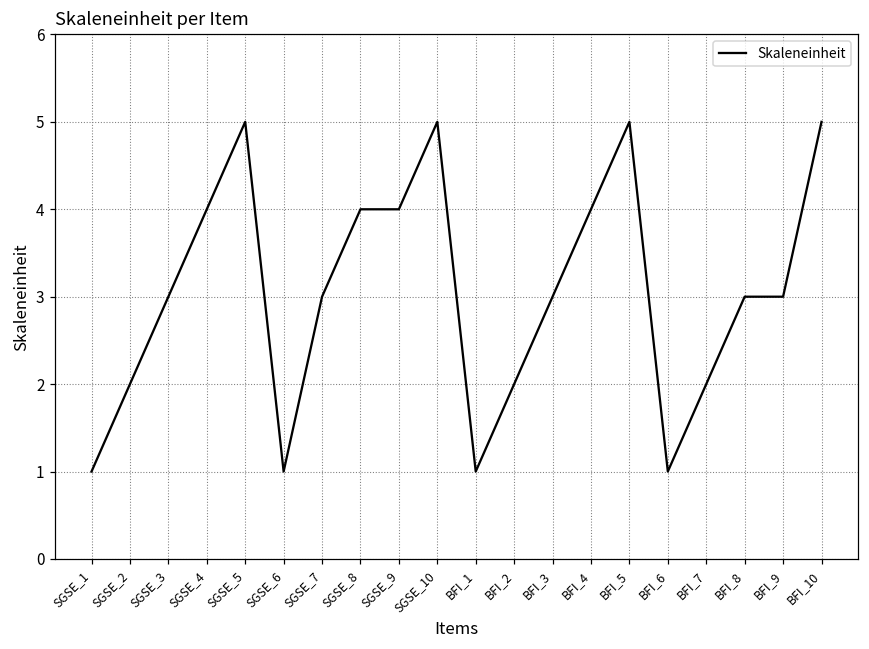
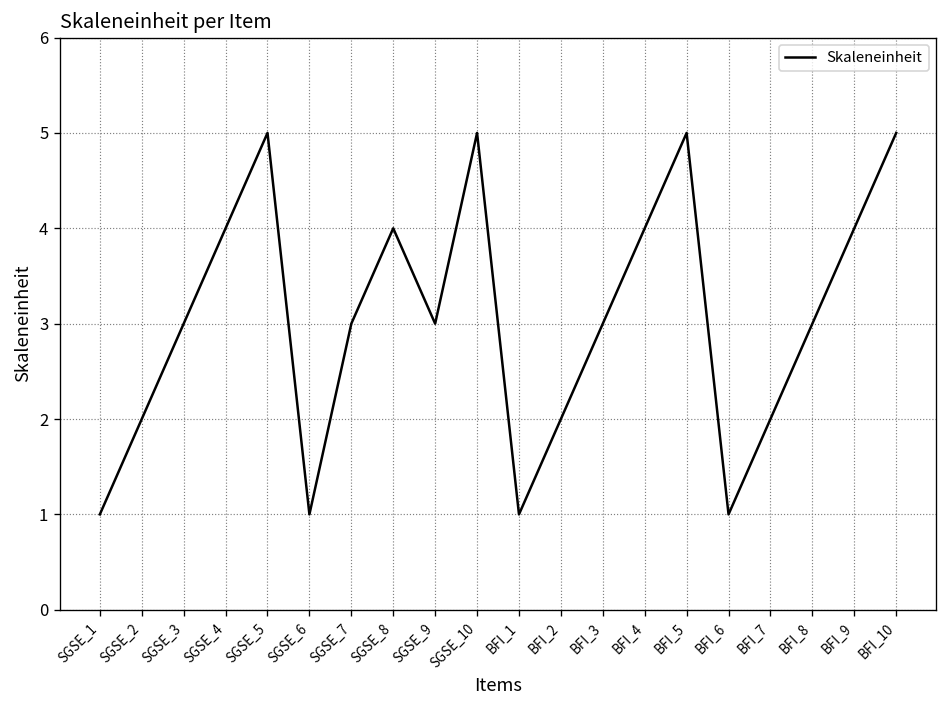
SGSE_9: 4 -> 3
BFI_9: 3 -> 4
